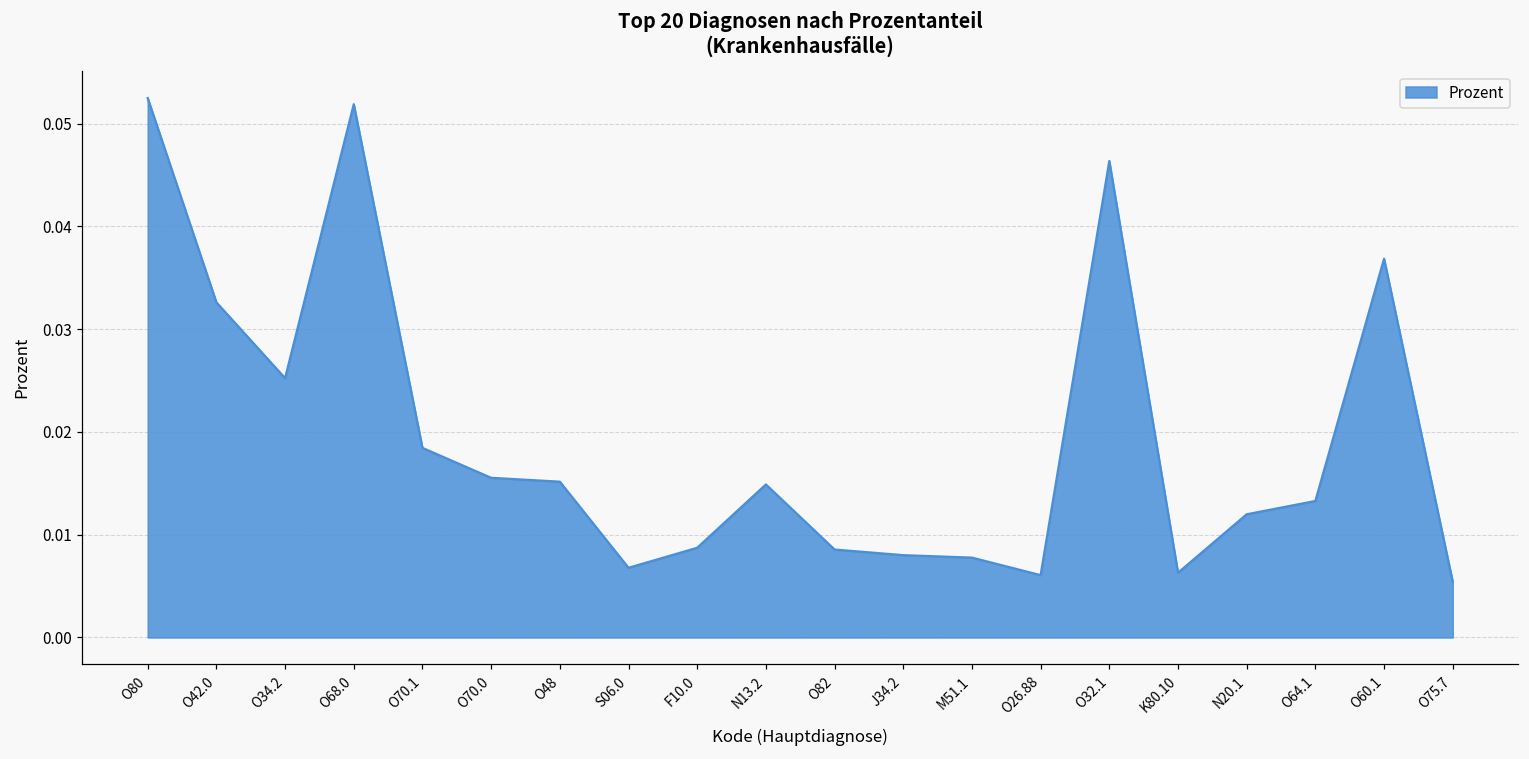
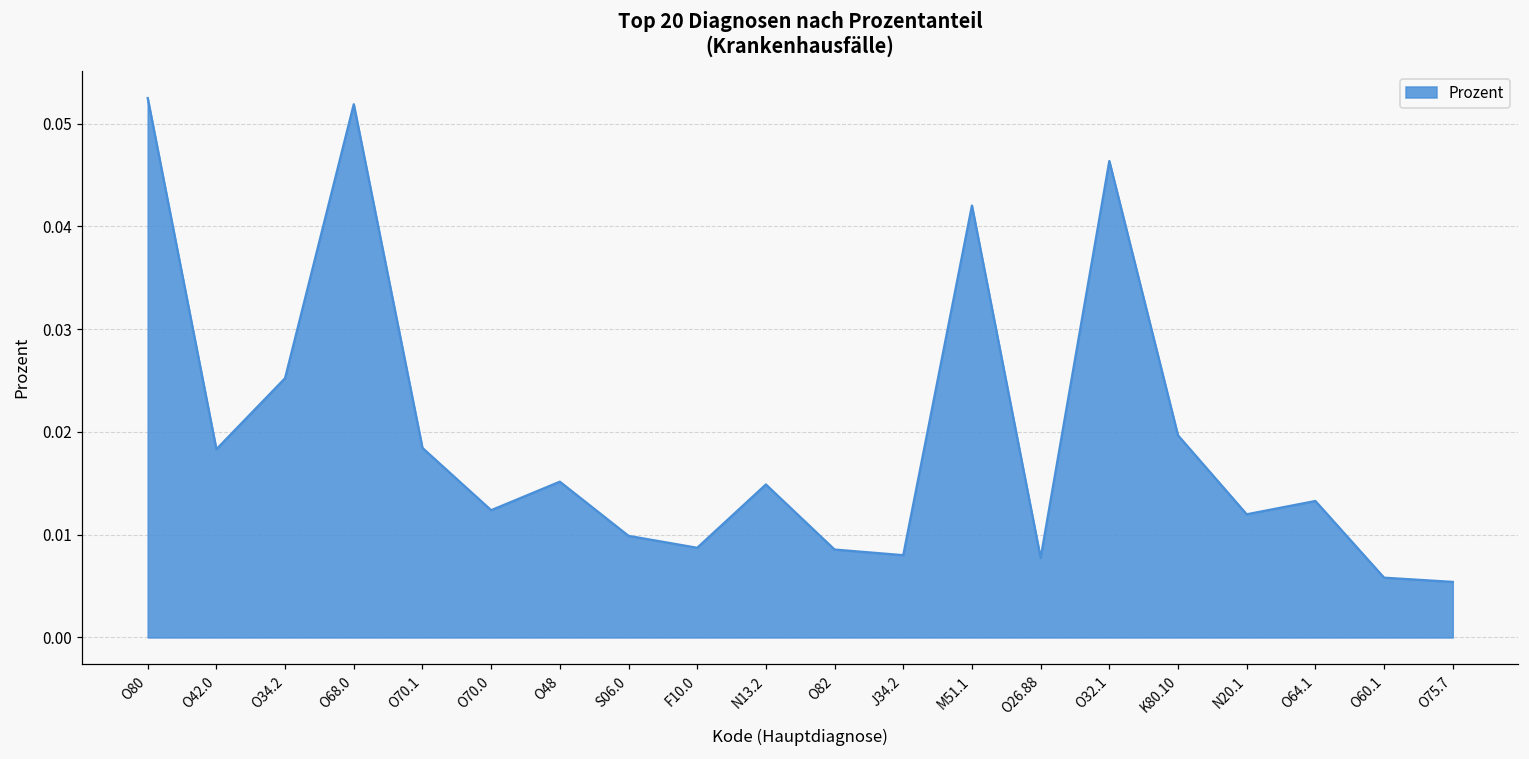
O42.0: 0.033 -> 0.018
O70.0: 0.016 -> 0.012
S06.0: 0.007 -> 0.010
M51.1: 0.008 -> 0.042
O26.88: 0.006 -> 0.008
K80.10: 0.006 -> 0.020
O60.1: 0.037 -> 0.006
